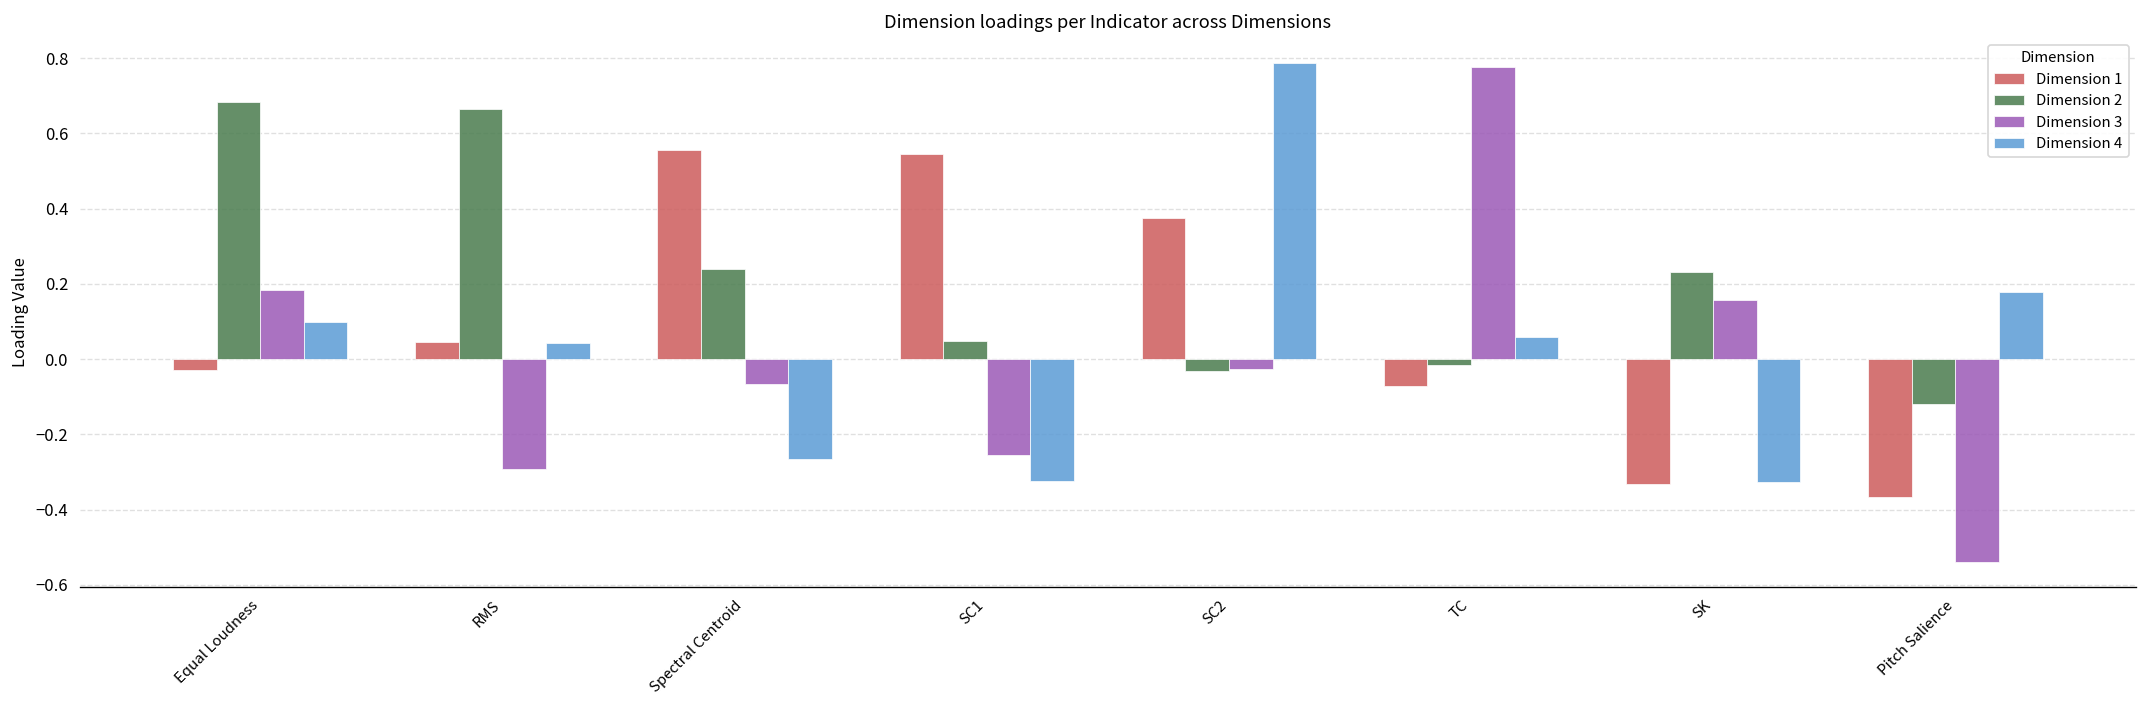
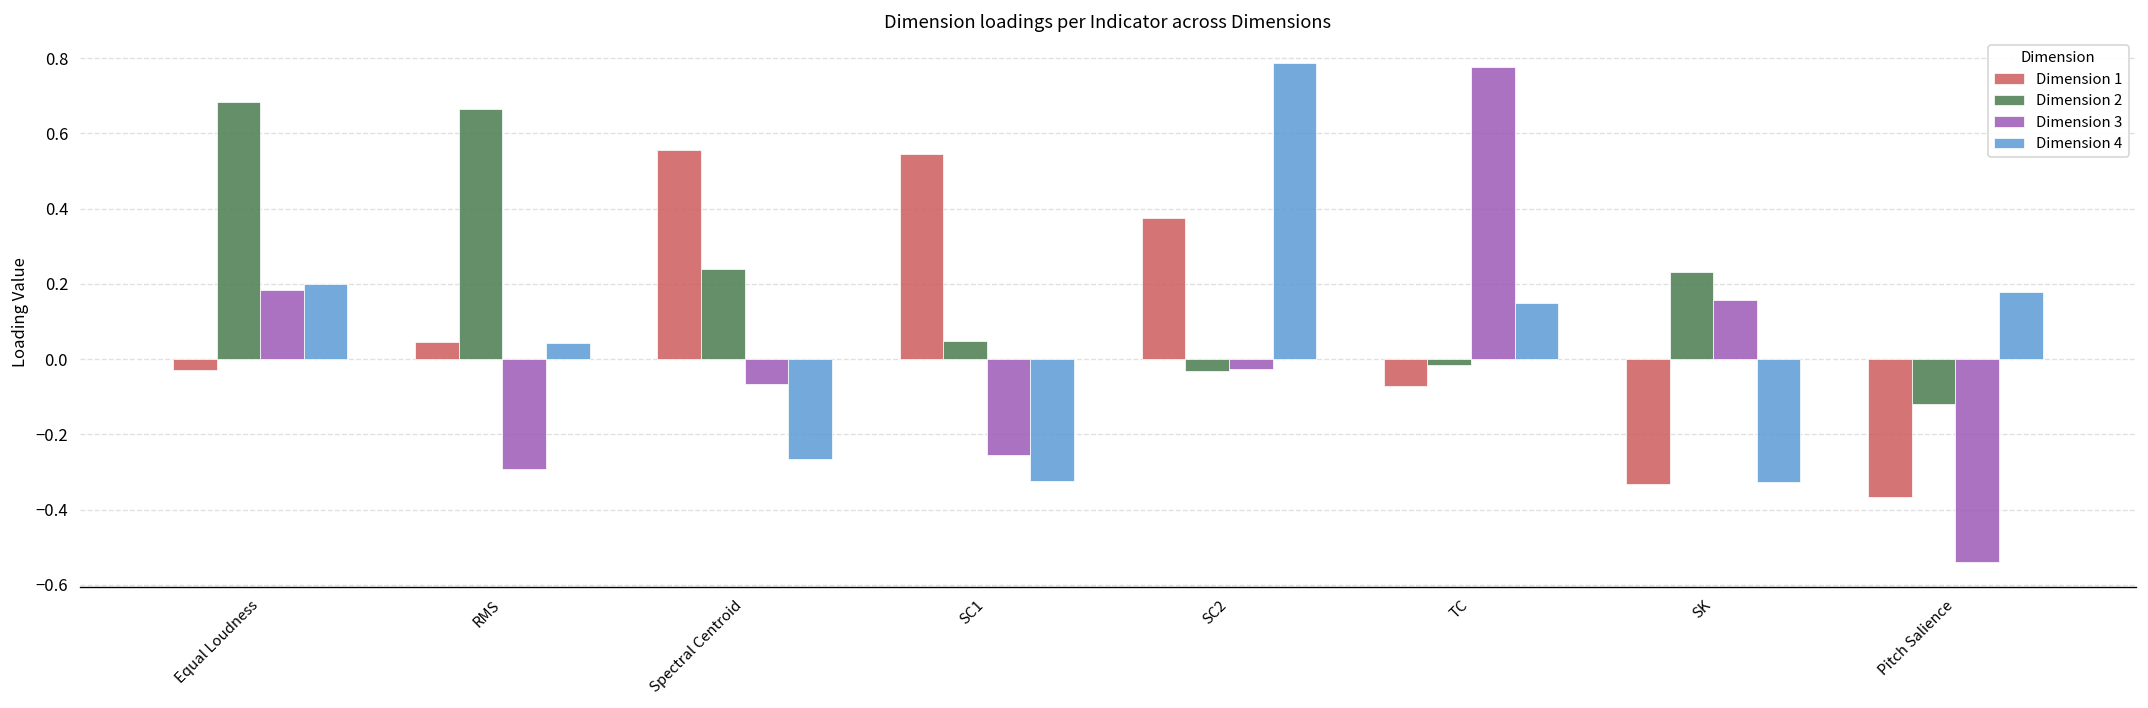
Dimension 4, Equal Loudness: 0.10 -> 0.20
Dimension 4, TC: 0.06 -> 0.15
